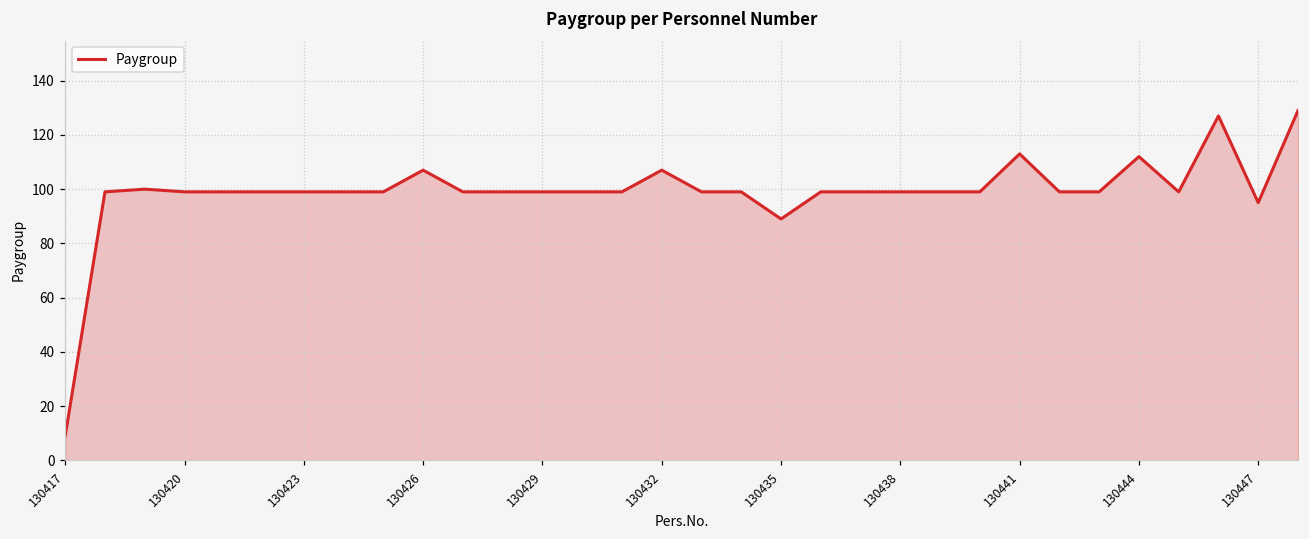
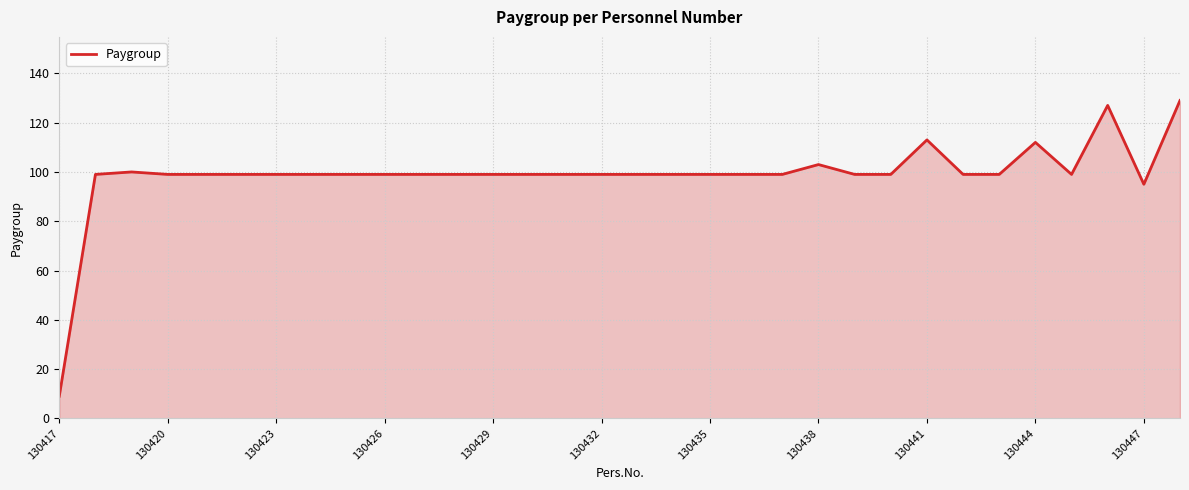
130426: 107 -> 99
130432: 107 -> 99
130435: 89 -> 99
130438: 99 -> 103
